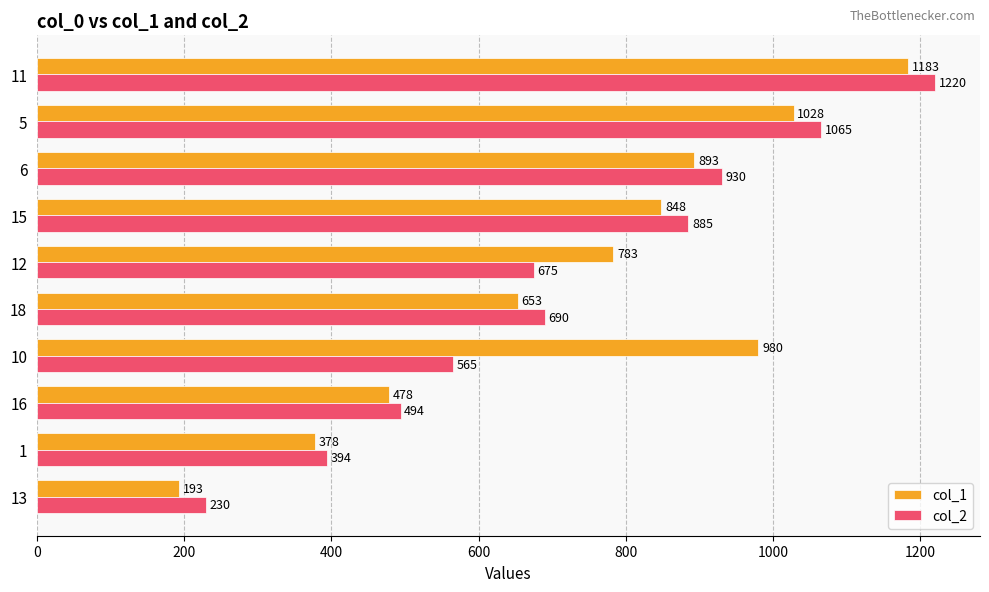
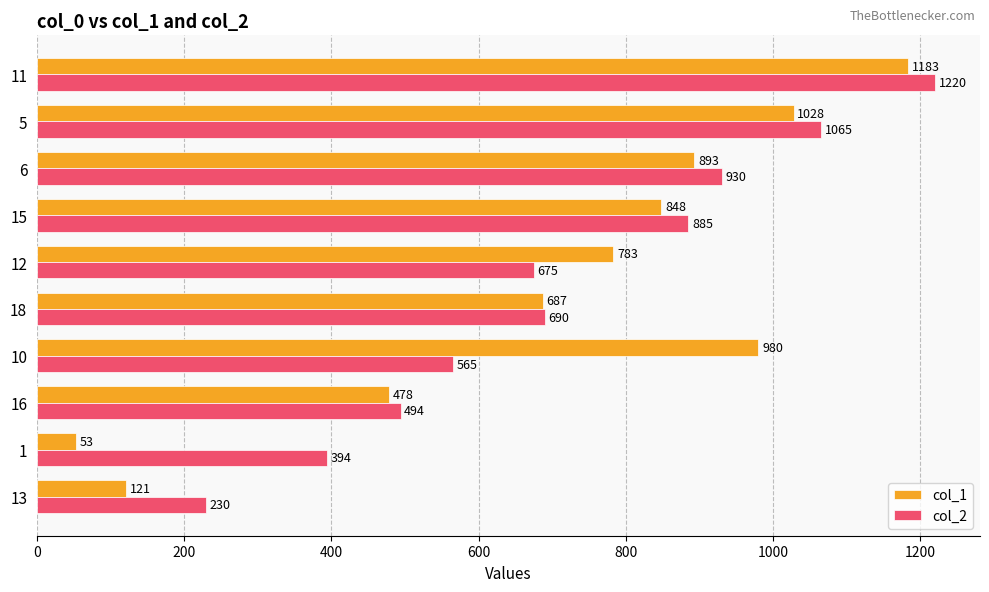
col_1, 18: 653 -> 687
col_1, 1: 378 -> 53
col_1, 13: 193 -> 121
